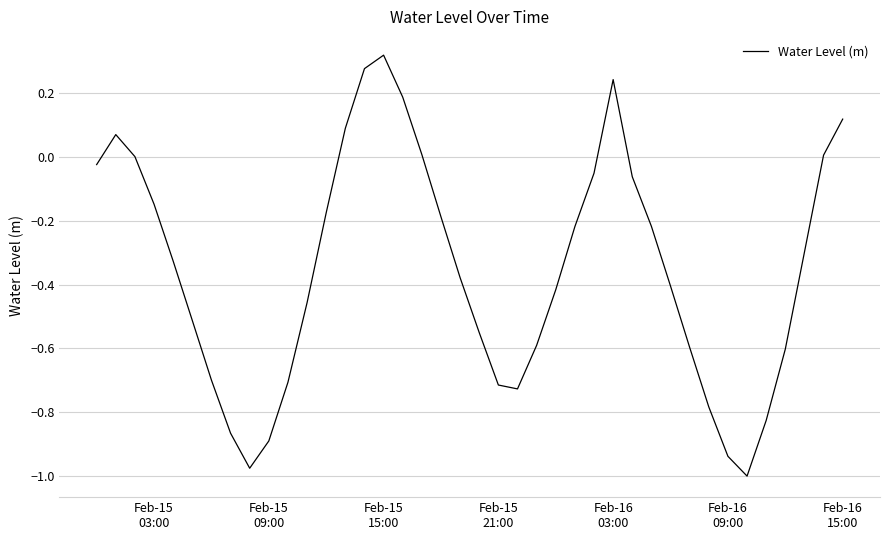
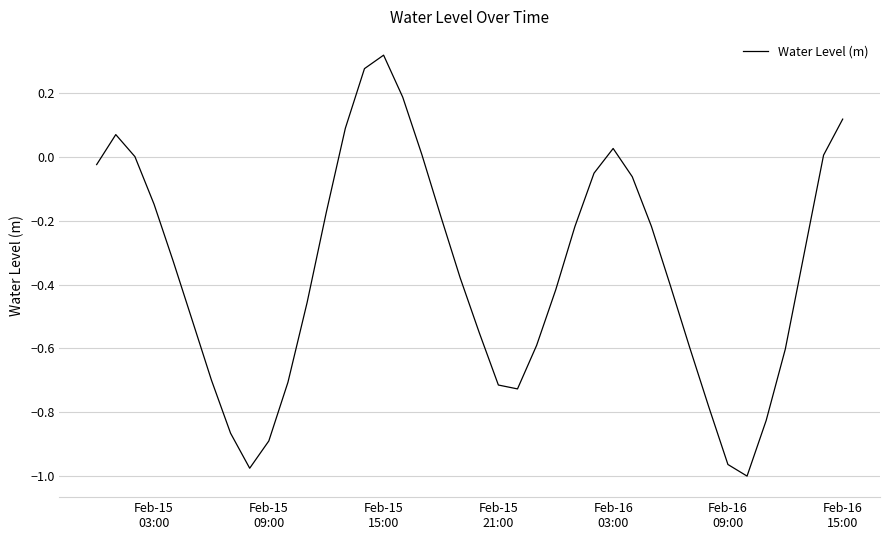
Feb-16 03:00: 0.24 -> 0.03
Feb-16 09:00: -0.94 -> -0.96
